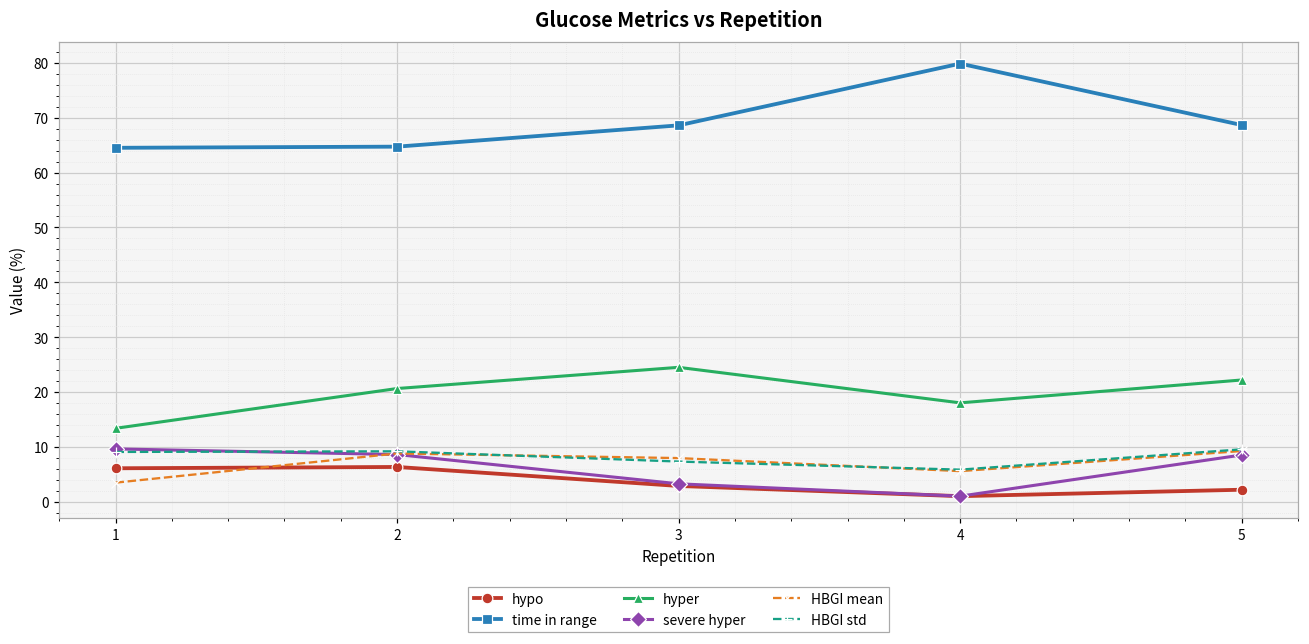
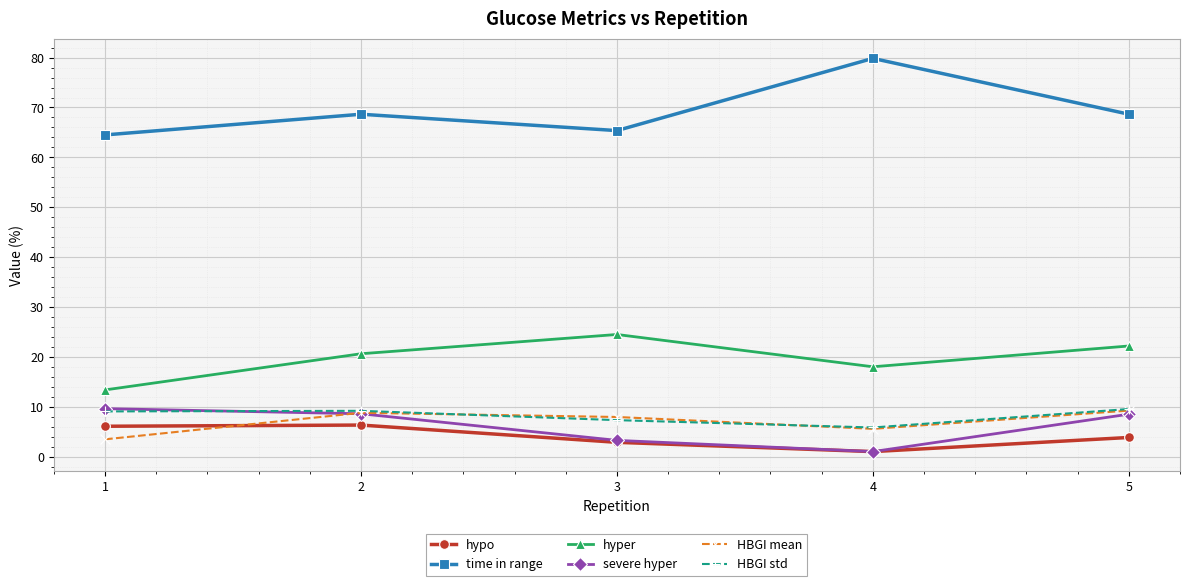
time in range, 2: 65 -> 69
time in range, 3: 69 -> 65
hypo, 5: 2 -> 4
